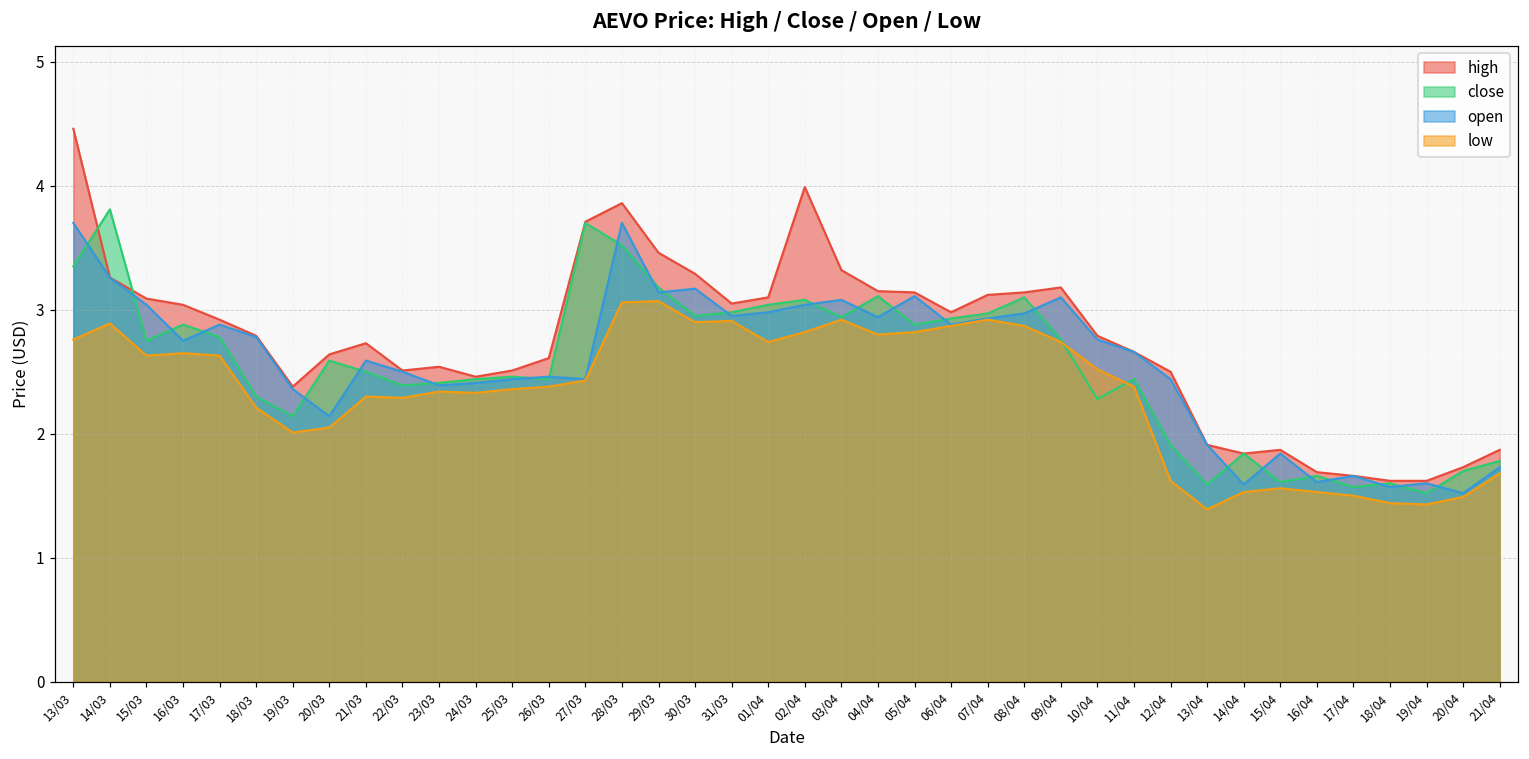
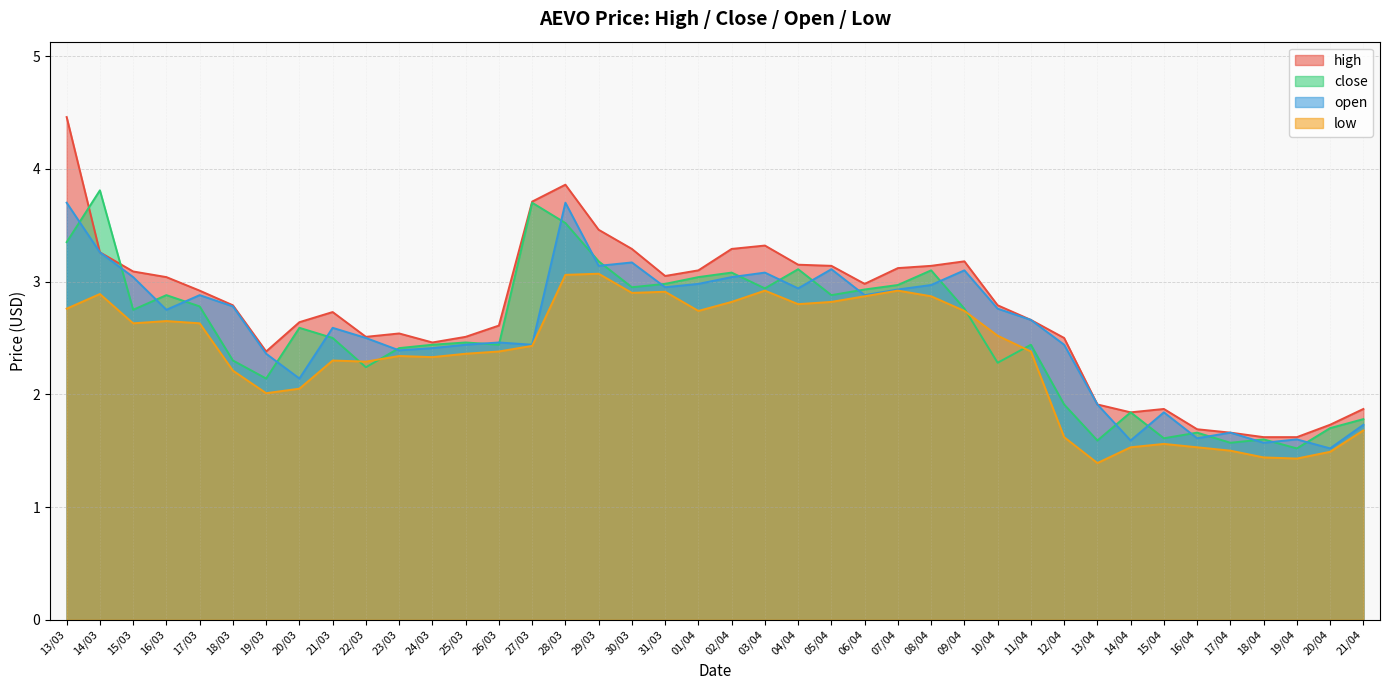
close, 22/03: 2.39 -> 2.24
high, 02/04: 3.99 -> 3.29
